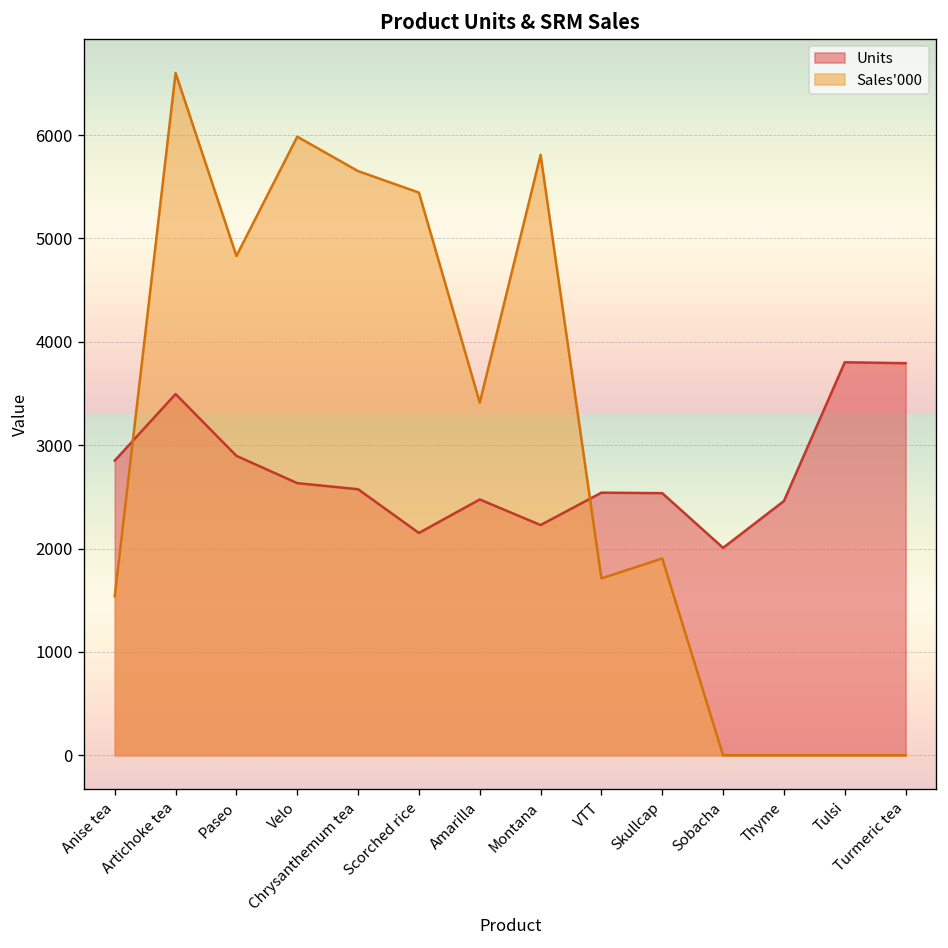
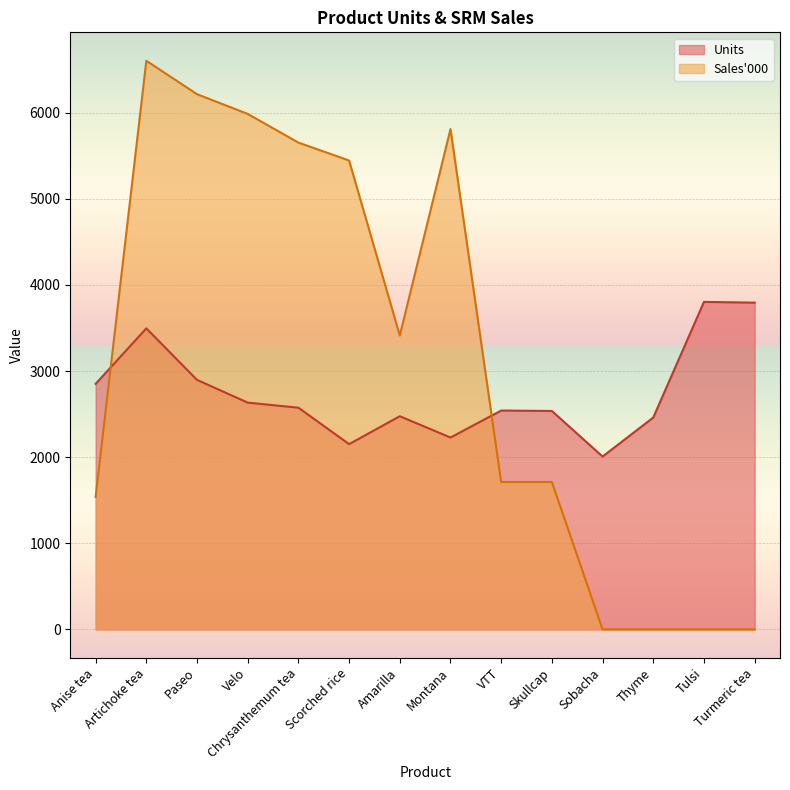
Sales'000, Paseo: 4800 -> 6200
Sales'000, Skullcap: 1900 -> 1700
